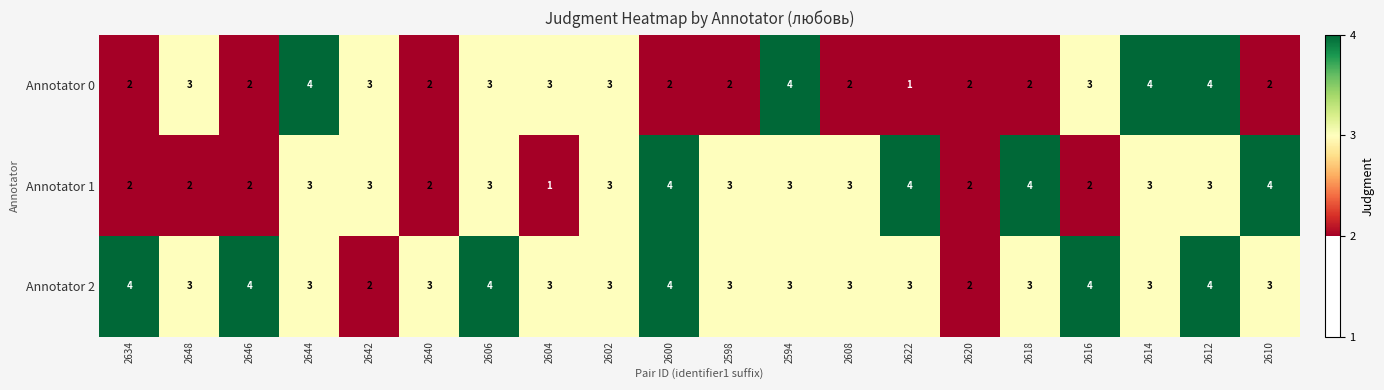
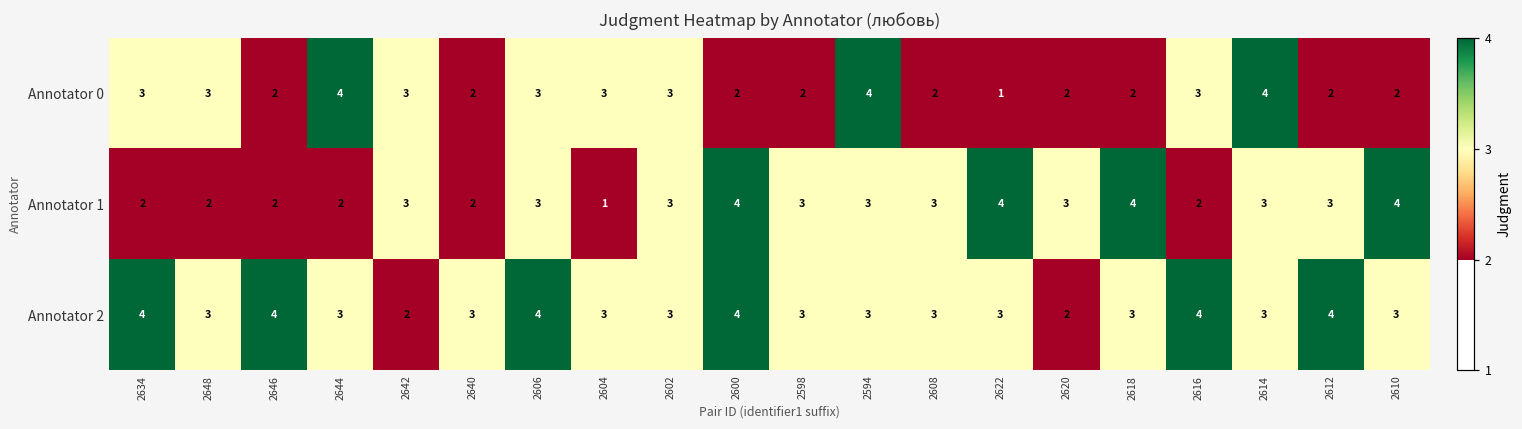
Annotator 0, 2634: 2 -> 3
Annotator 0, 2612: 4 -> 2
Annotator 1, 2644: 3 -> 2
Annotator 1, 2620: 2 -> 3
